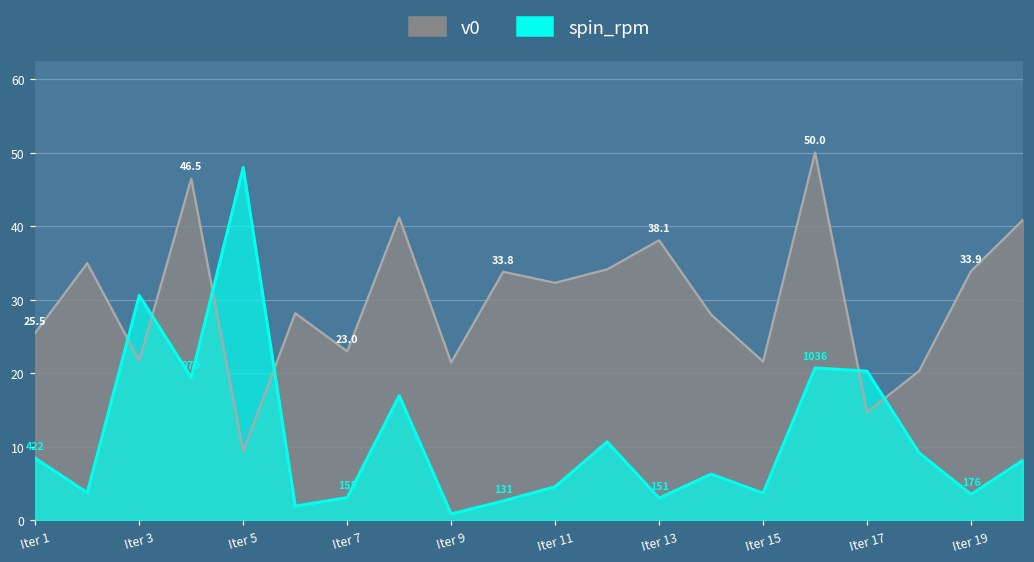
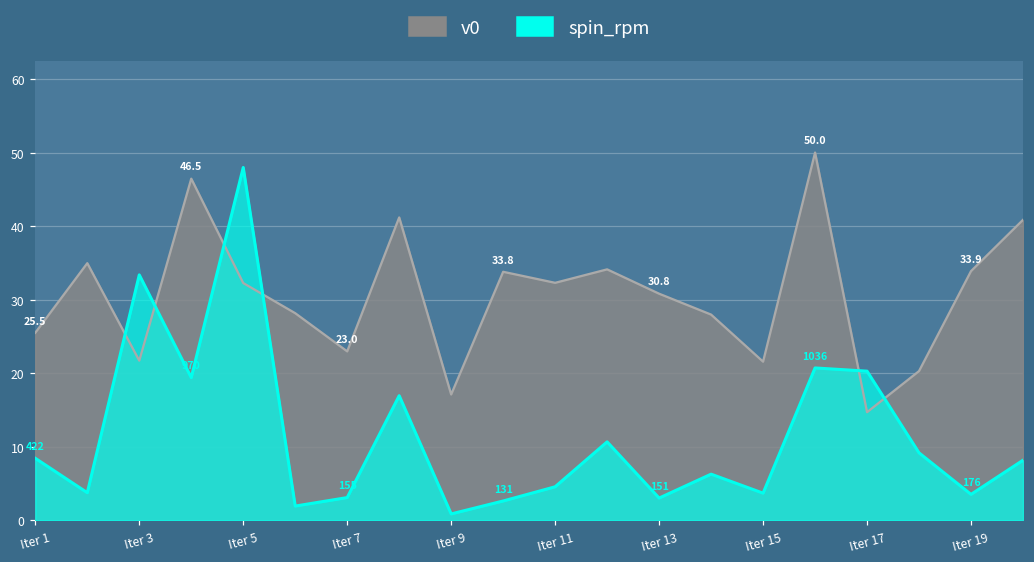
spin_rpm, Iter 3: 31 -> 33
v0, Iter 5: 9 -> 32
v0, Iter 9: 21 -> 17
v0, Iter 13: 38.1 -> 30.8
